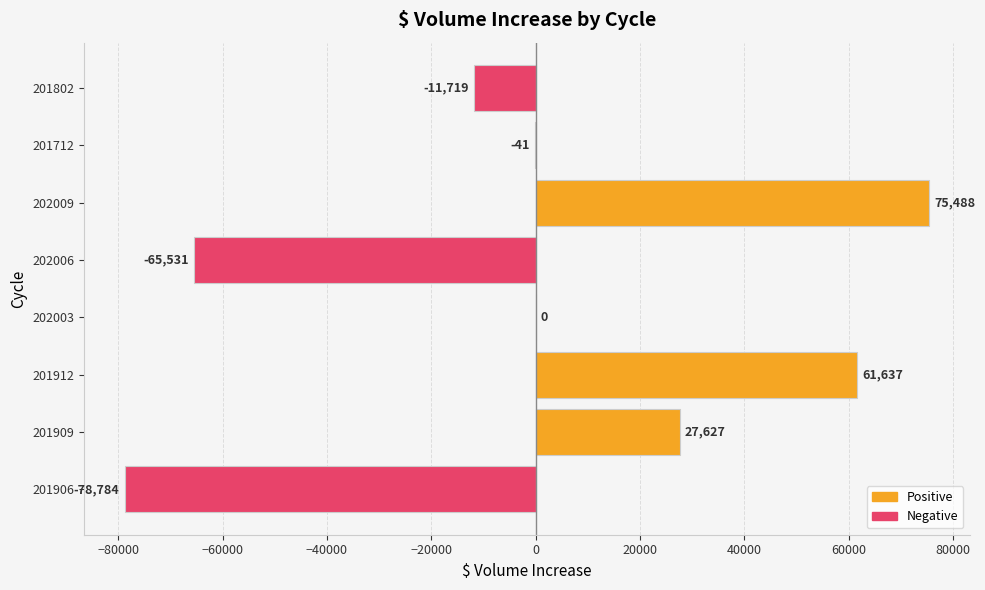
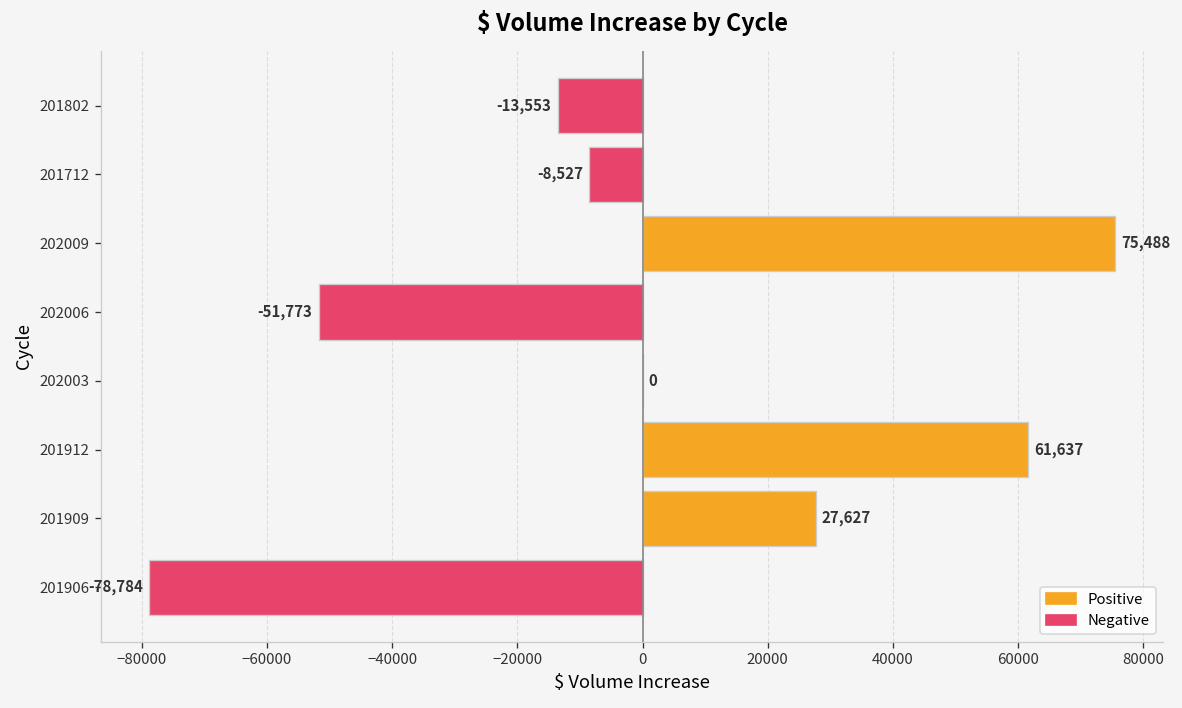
201802: -11,719 -> -13,553
201712: -41 -> -8,527
202006: -65,531 -> -51,773
